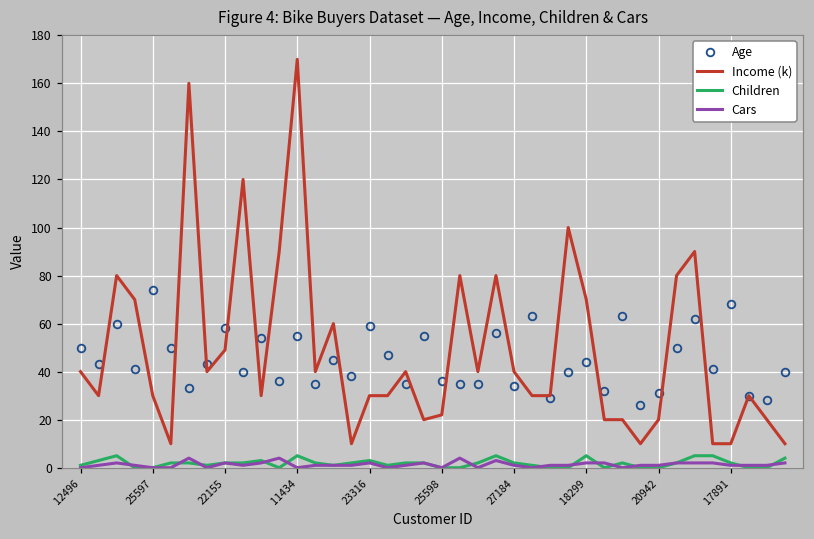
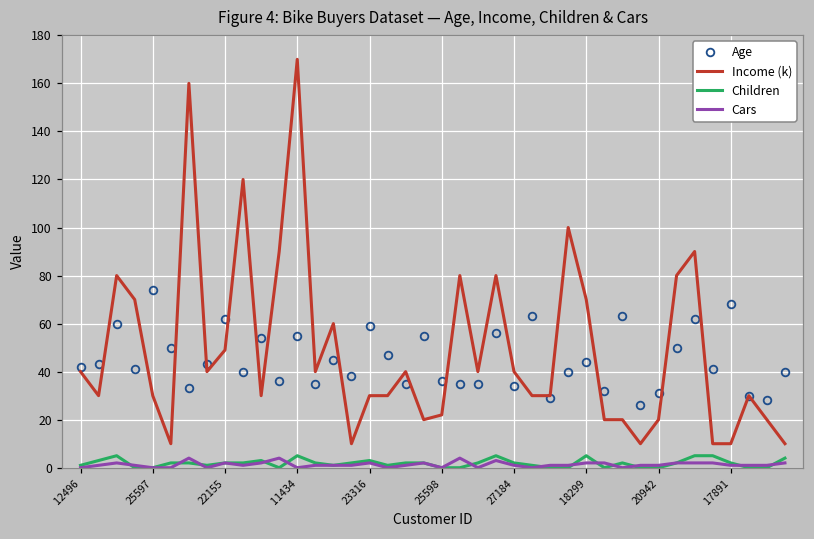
Age, 12496: 50 -> 42
Age, 22155: 58 -> 62
